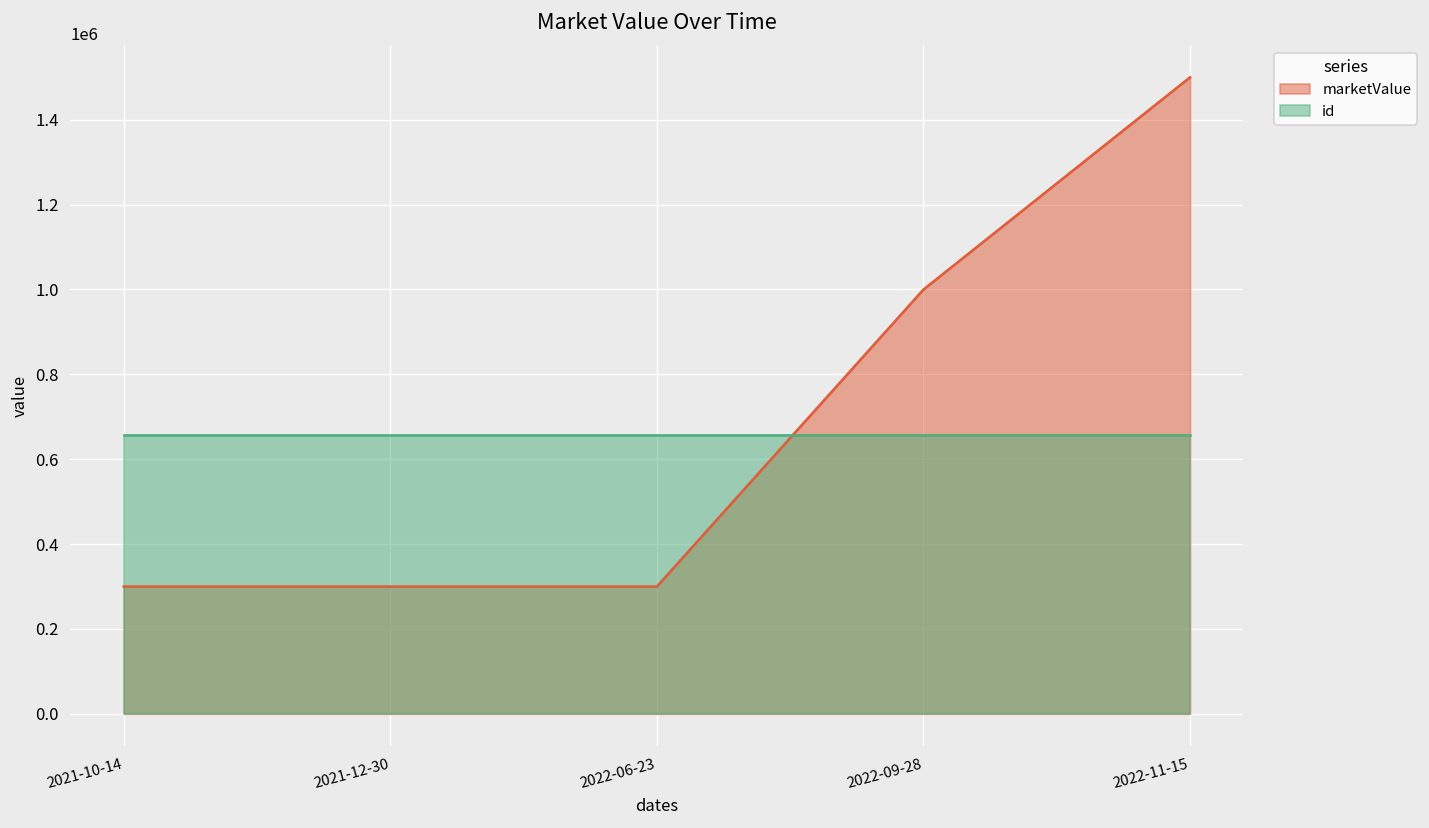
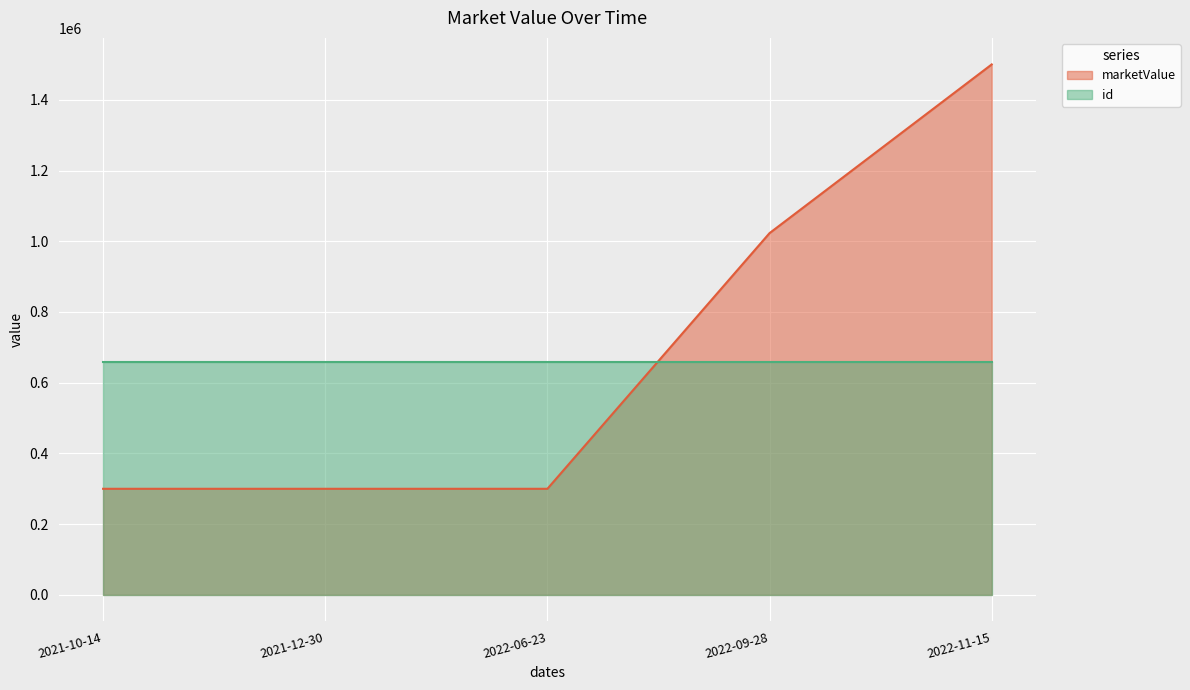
marketValue, 2022-09-28: 1000000 -> 1020000
